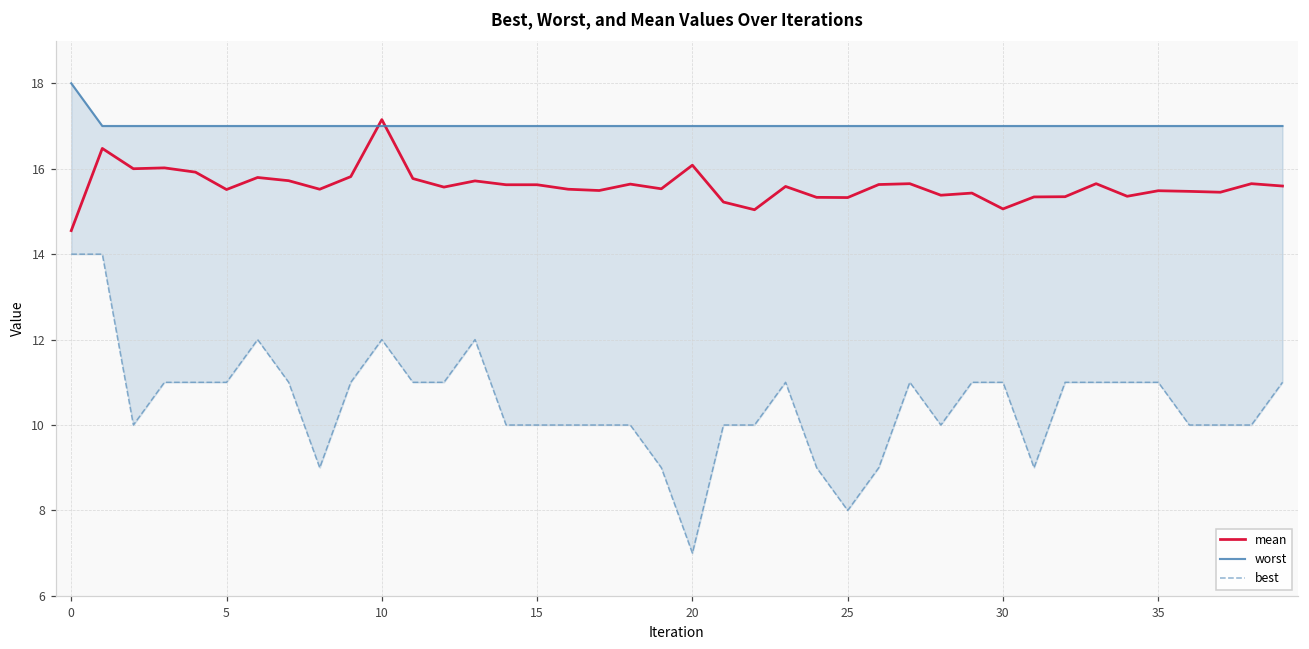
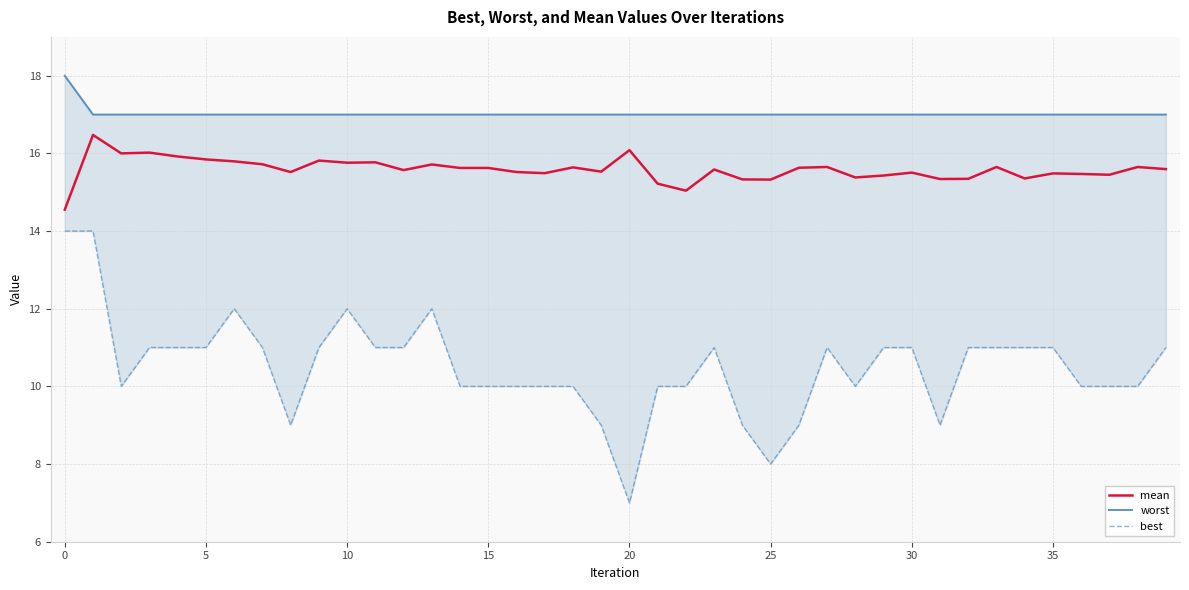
mean, 5: 15.5 -> 15.8
mean, 10: 17.2 -> 15.8
mean, 30: 15.1 -> 15.5
